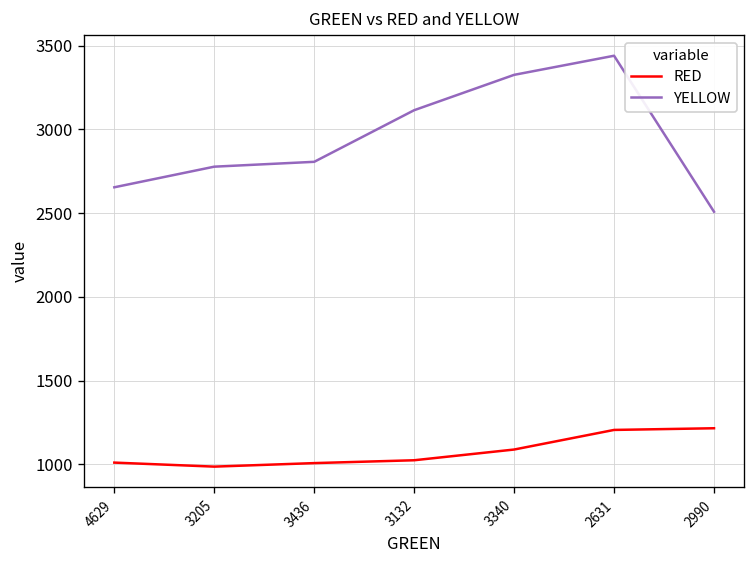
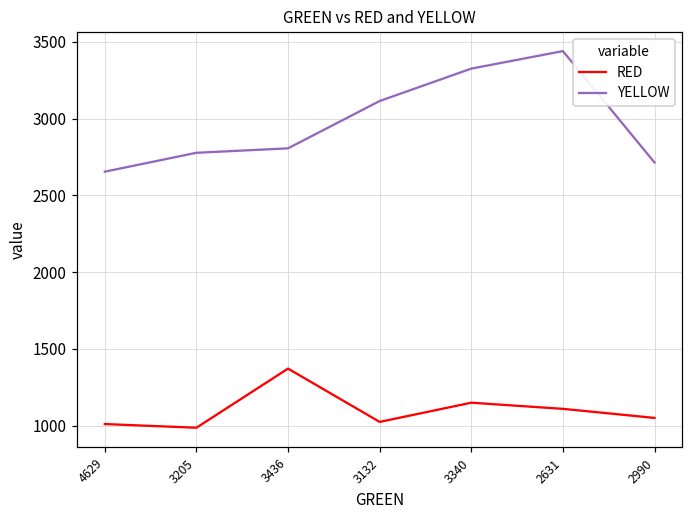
RED, 3436: 1010 -> 1370
RED, 3340: 1090 -> 1150
RED, 2631: 1210 -> 1110
RED, 2990: 1220 -> 1050
YELLOW, 2990: 2510 -> 2710
